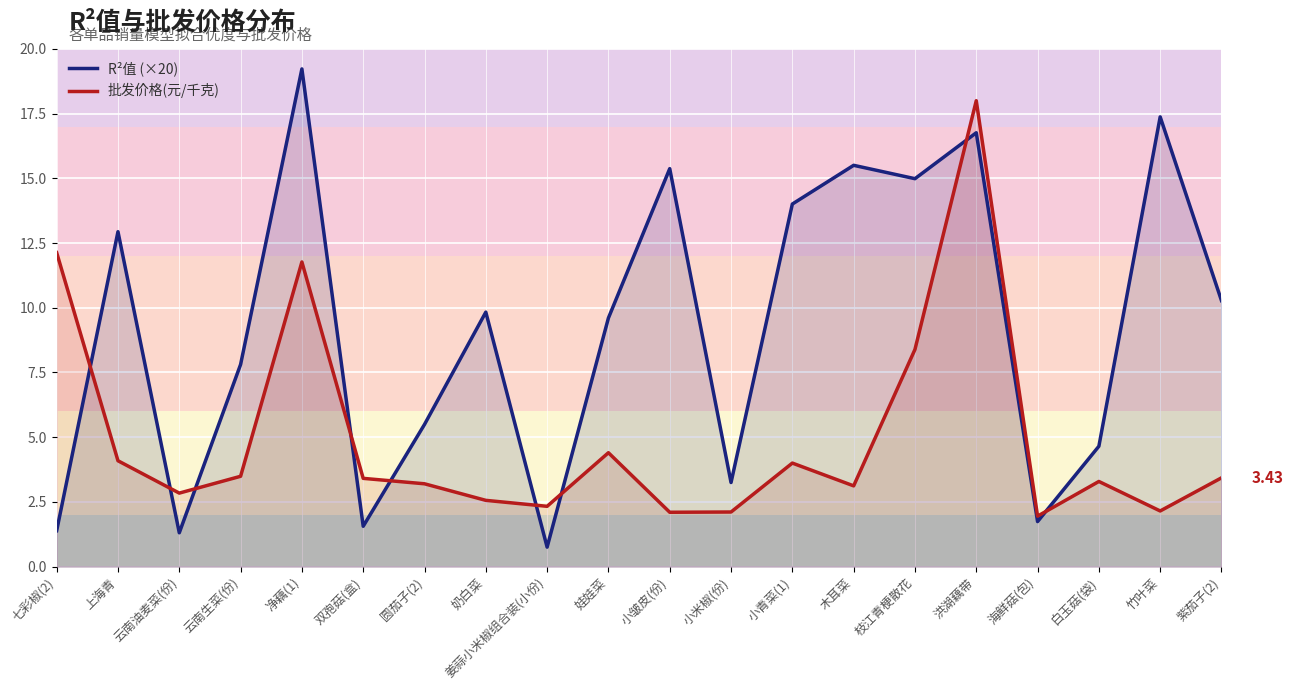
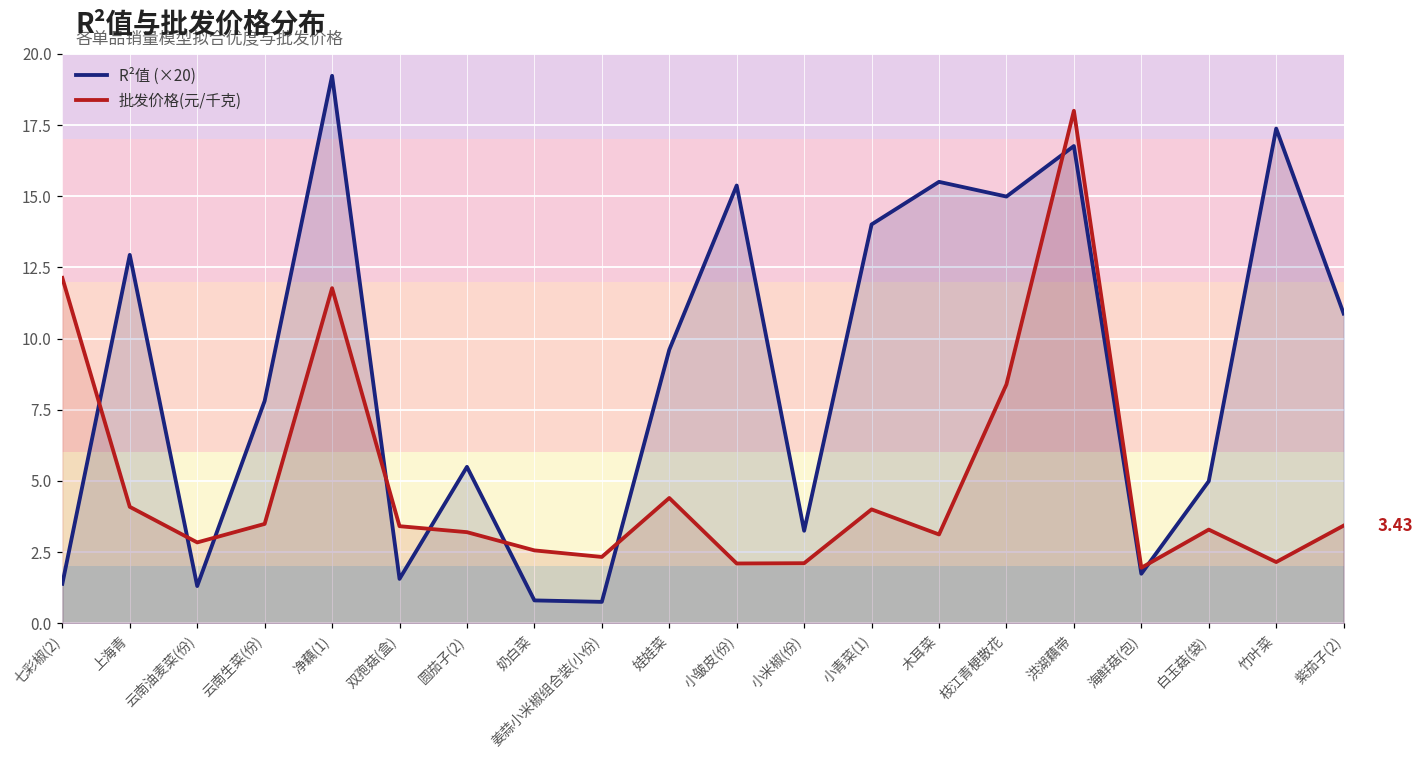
R²值 (×20), 奶白菜: 9.8 -> 0.8
R²值 (×20), 白玉菇(袋): 4.7 -> 5.0
R²值 (×20), 紫茄子(2): 10.3 -> 10.9
